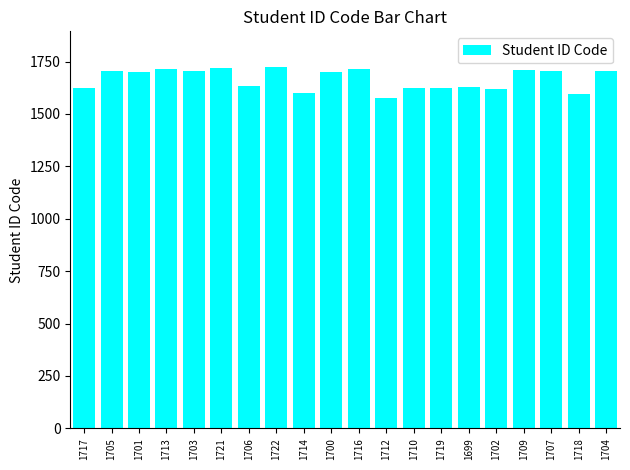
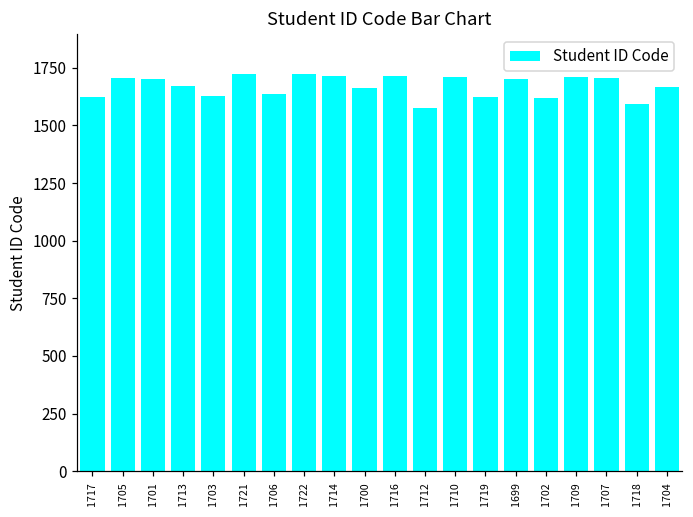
1713: 1710 -> 1670
1703: 1700 -> 1630
1714: 1600 -> 1710
1700: 1700 -> 1660
1710: 1620 -> 1710
1699: 1630 -> 1700
1704: 1700 -> 1670
